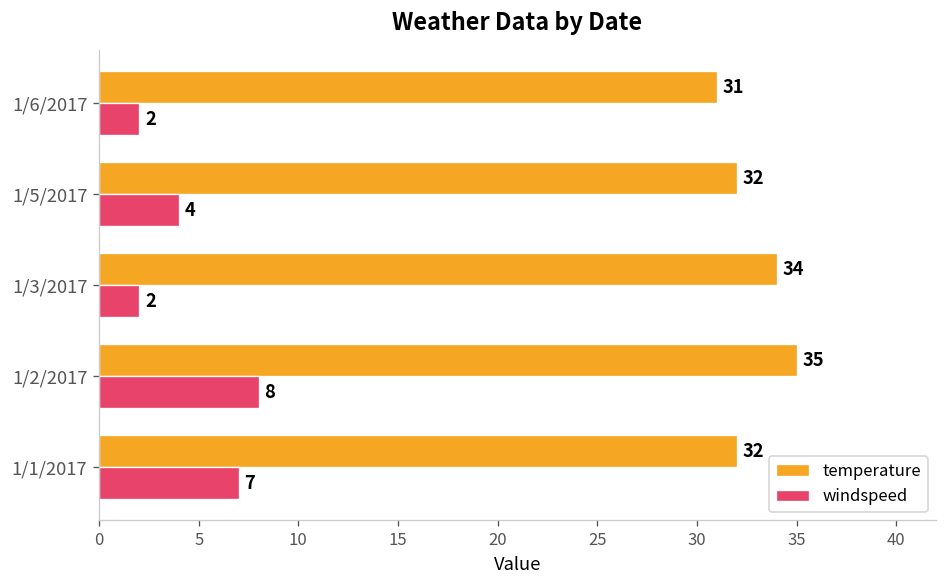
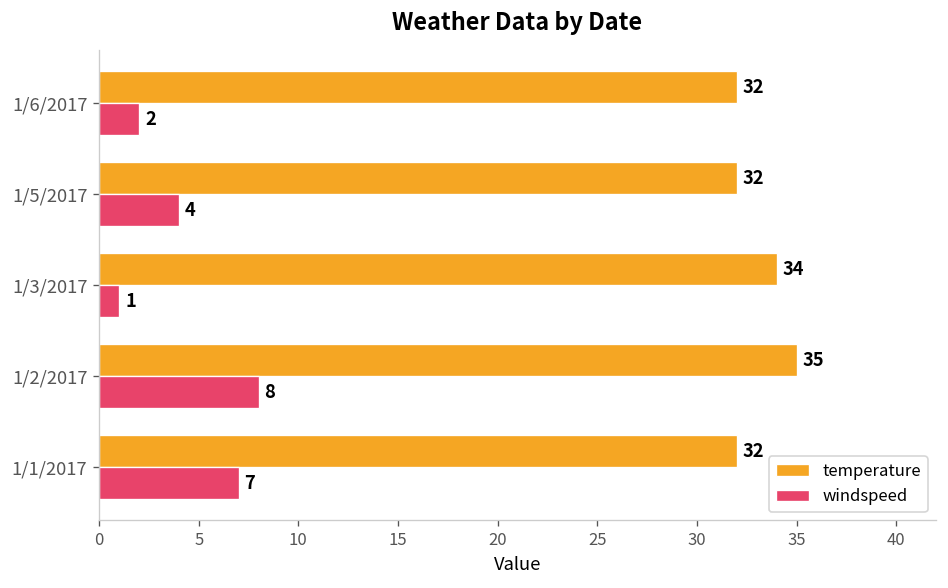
temperature, 1/6/2017: 31 -> 32
windspeed, 1/3/2017: 2 -> 1
